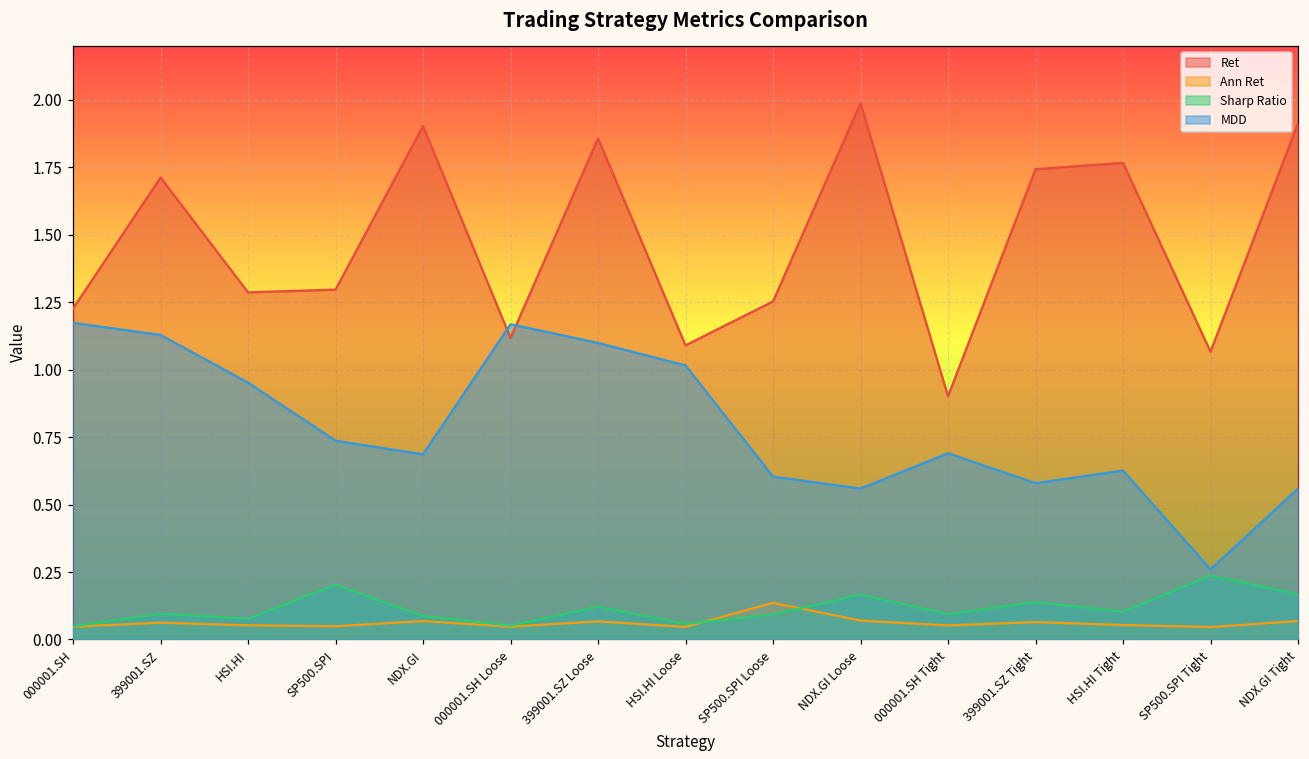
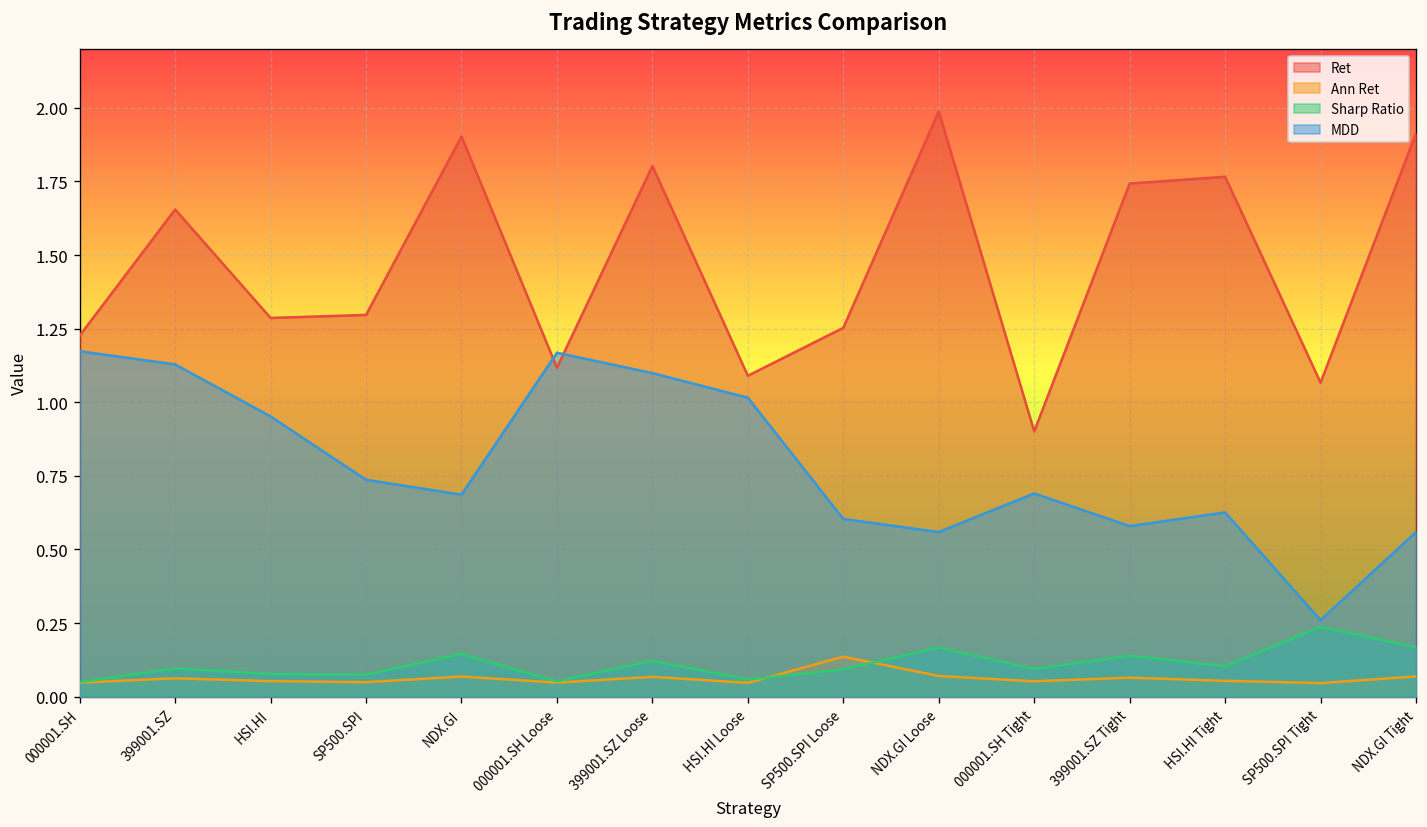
Ret, 399001.SZ: 1.71 -> 1.65
Sharp Ratio, SP500.SPI: 0.20 -> 0.07
Sharp Ratio, NDX.GI: 0.09 -> 0.14
Ret, 399001.SZ Loose: 1.86 -> 1.80
